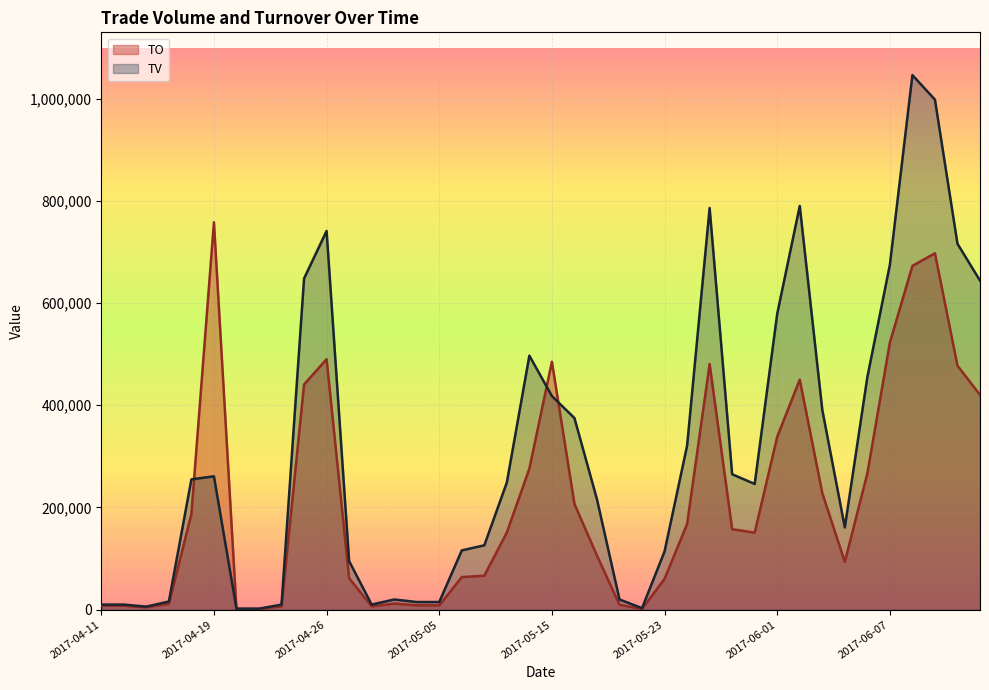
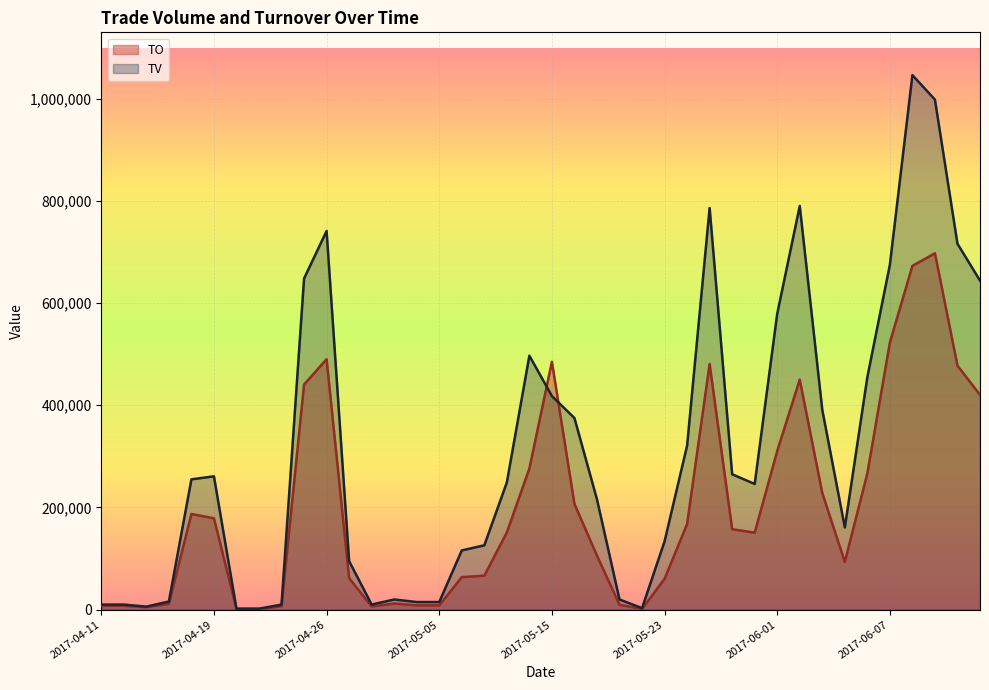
TO, 2017-04-19: 760,000 -> 180,000
TV, 2017-05-23: 110,000 -> 130,000
TO, 2017-06-01: 340,000 -> 310,000
